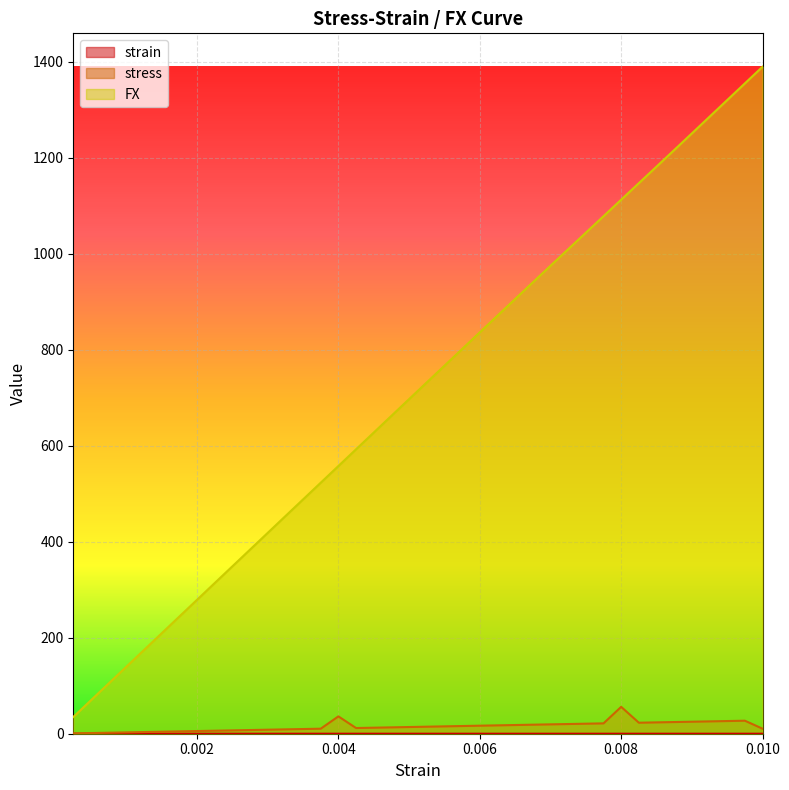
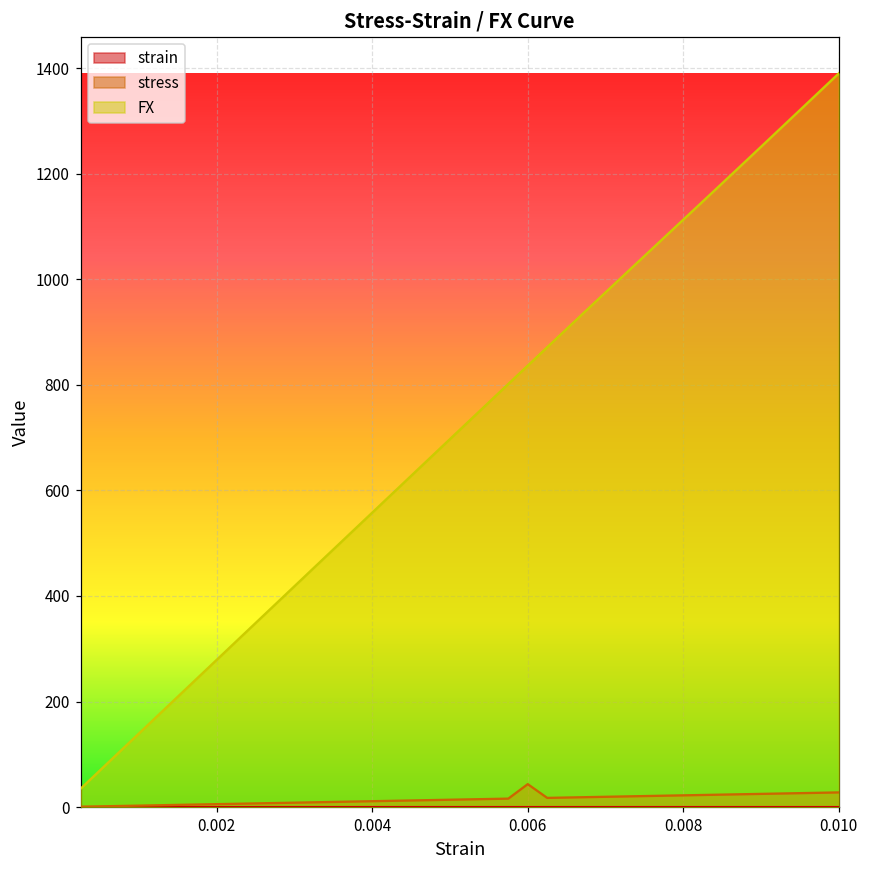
stress, 0.004: 40 -> 10
stress, 0.006: 20 -> 40
stress, 0.008: 60 -> 20
stress, 0.010: 10 -> 30
